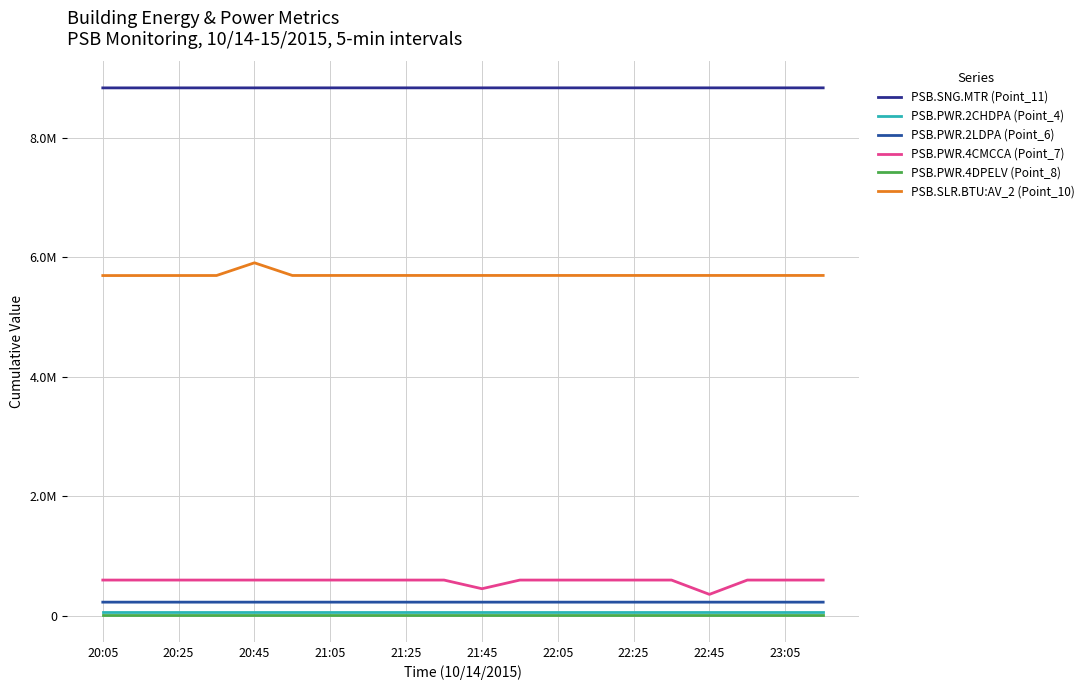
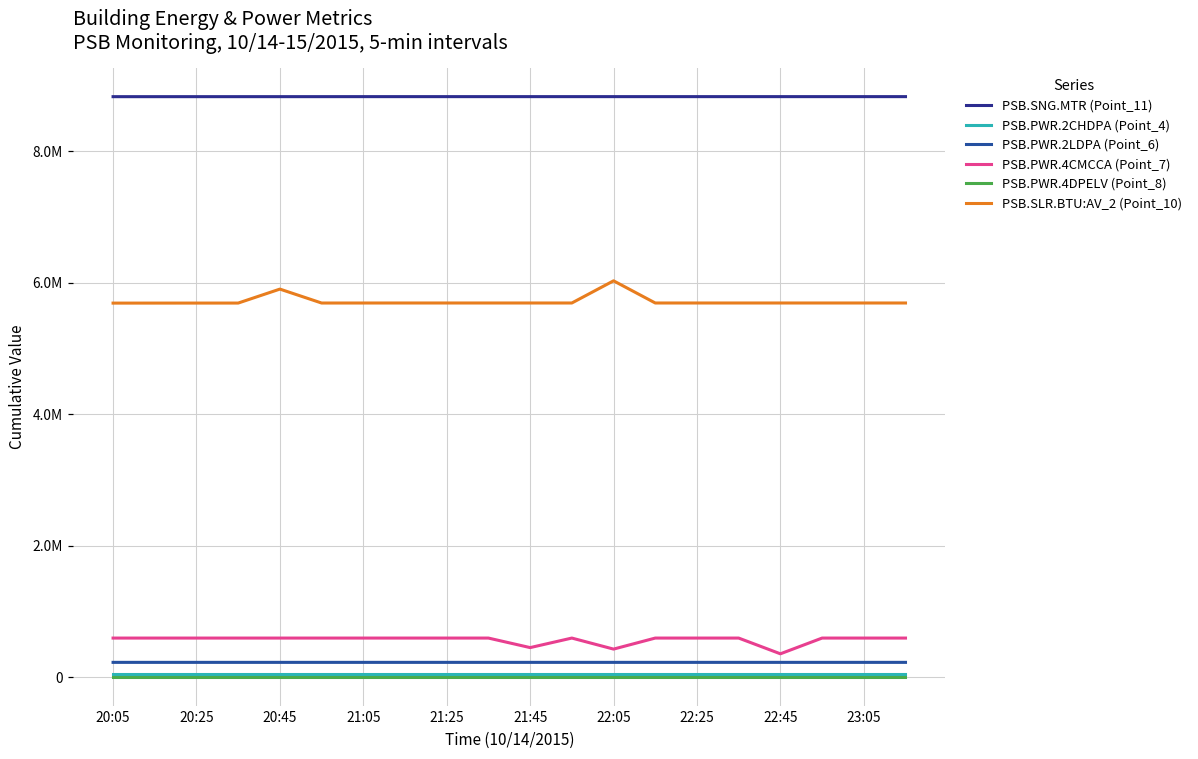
PSB.PWR.4CMCCA (Point_7), 22:05: 600000 -> 400000
PSB.SLR.BTU:AV_2 (Point_10), 22:05: 5700000 -> 6000000
